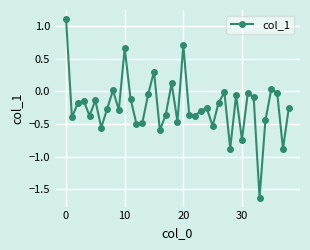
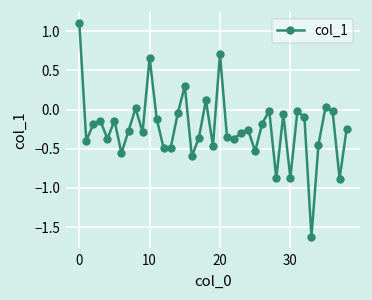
30: -0.7 -> -0.9
